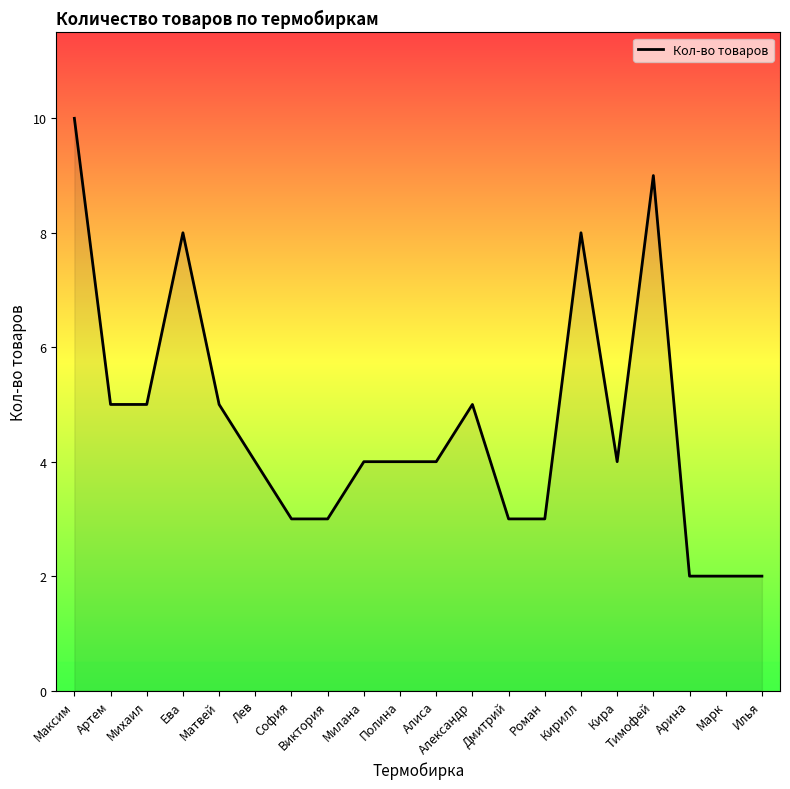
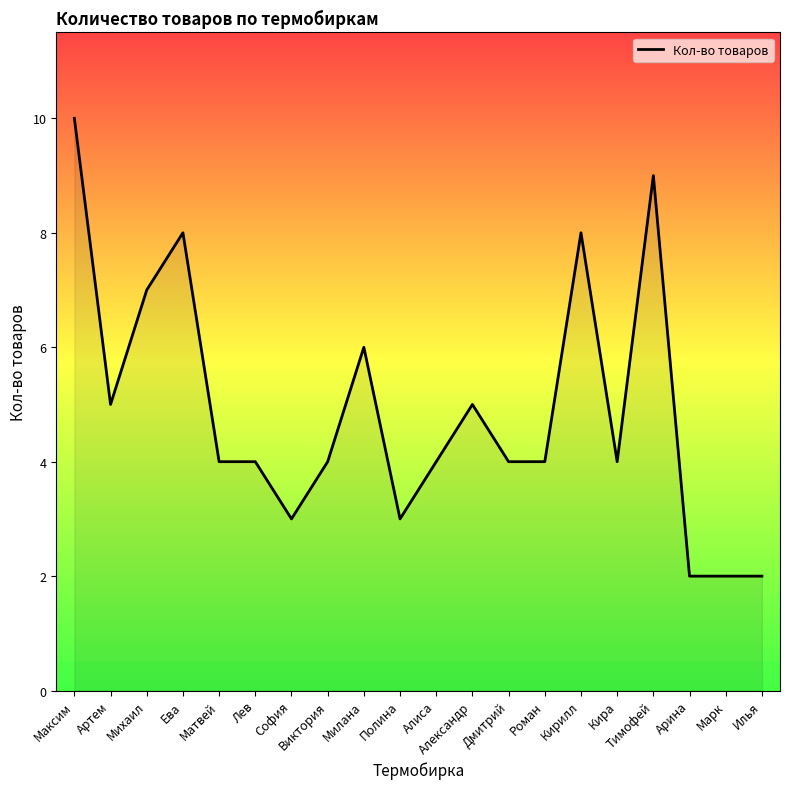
Михаил: 5 -> 7
Матвей: 5 -> 4
Виктория: 3 -> 4
Милана: 4 -> 6
Полина: 4 -> 3
Дмитрий: 3 -> 4
Роман: 3 -> 4
